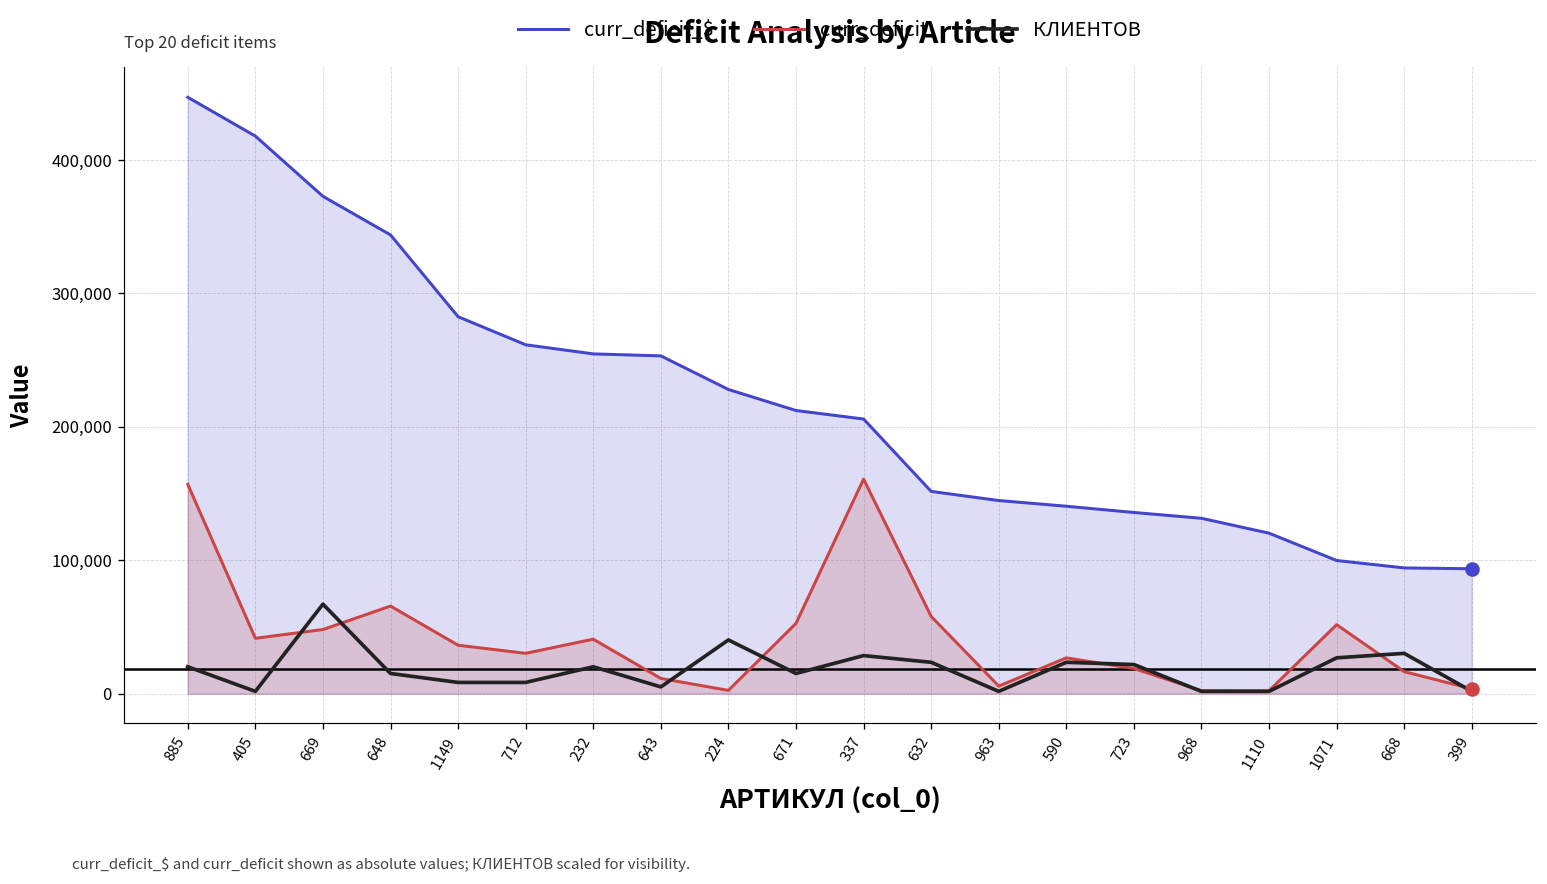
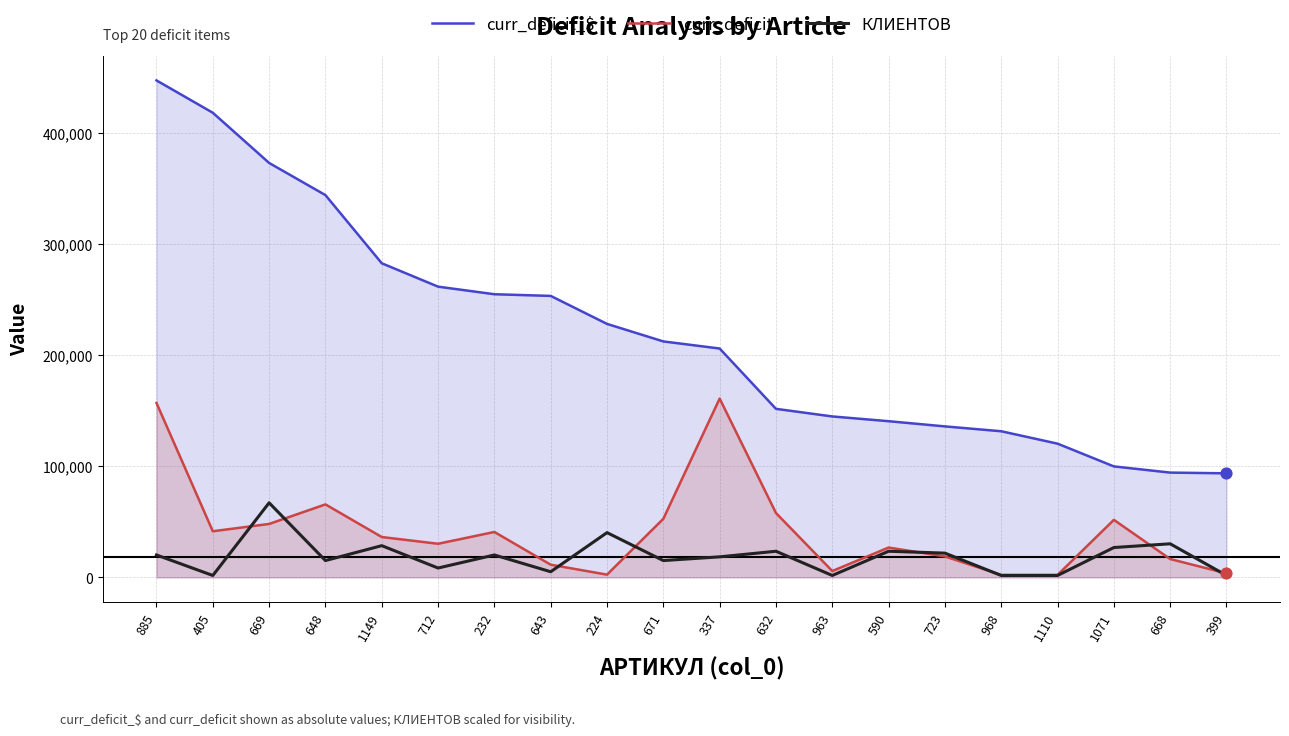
КЛИЕНТОВ, 1149: 8,000 -> 28,000
КЛИЕНТОВ, 337: 28,000 -> 18,000
